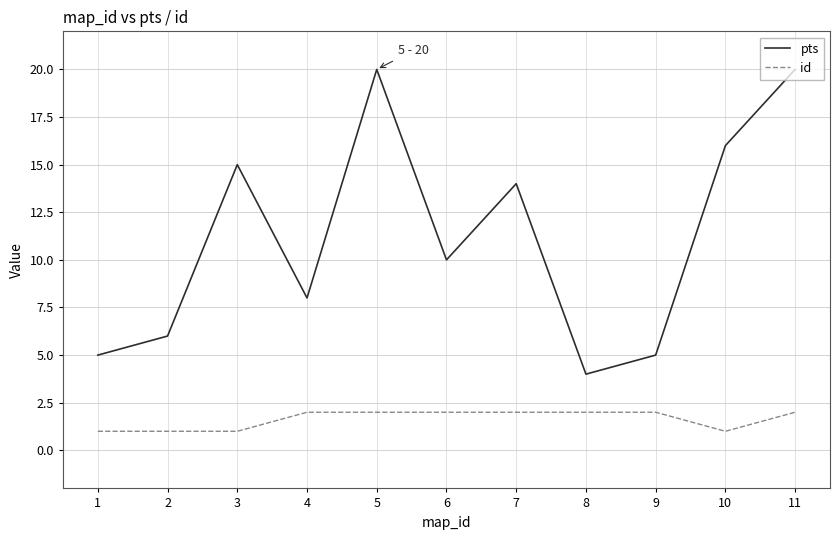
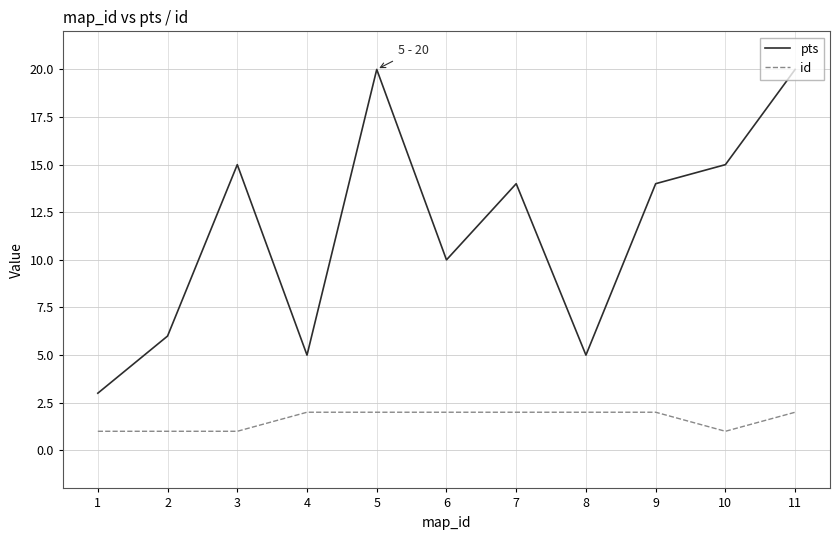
pts, 1: 5 -> 3
pts, 4: 8 -> 5
pts, 8: 4 -> 5
pts, 9: 5 -> 14
pts, 10: 16 -> 15
